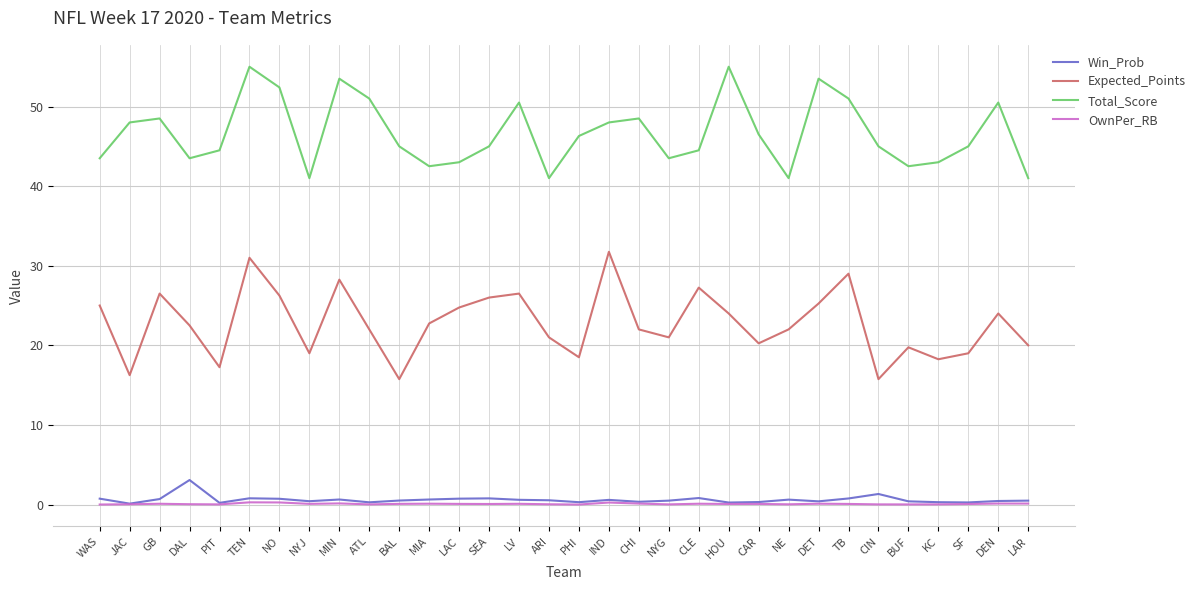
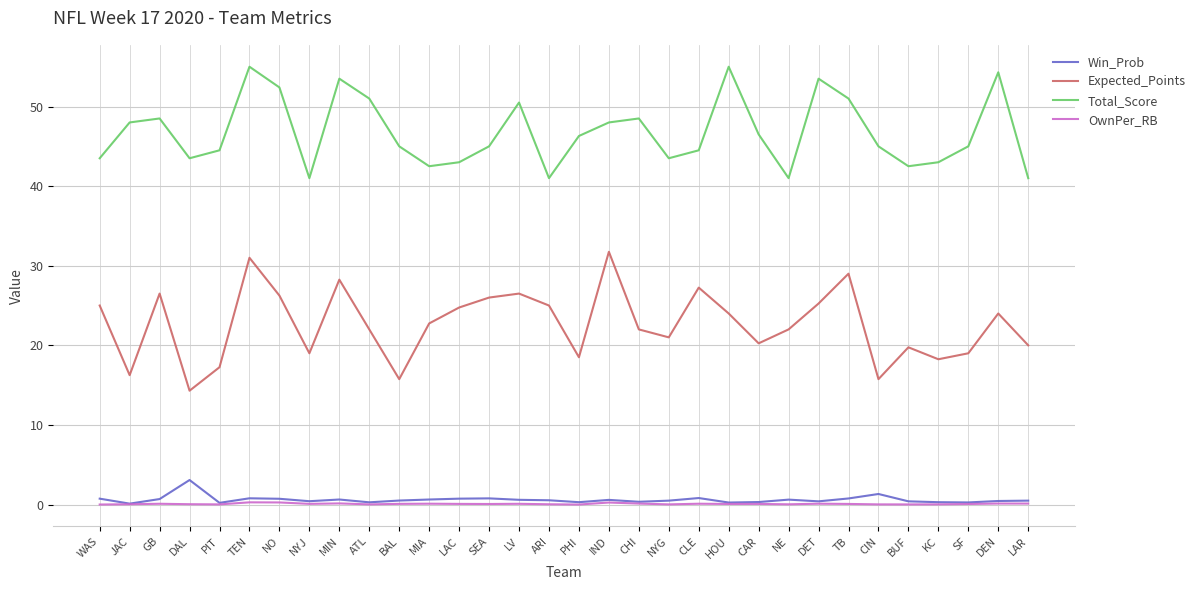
Expected_Points, DAL: 23 -> 14
Expected_Points, ARI: 21 -> 25
Total_Score, DEN: 51 -> 54
